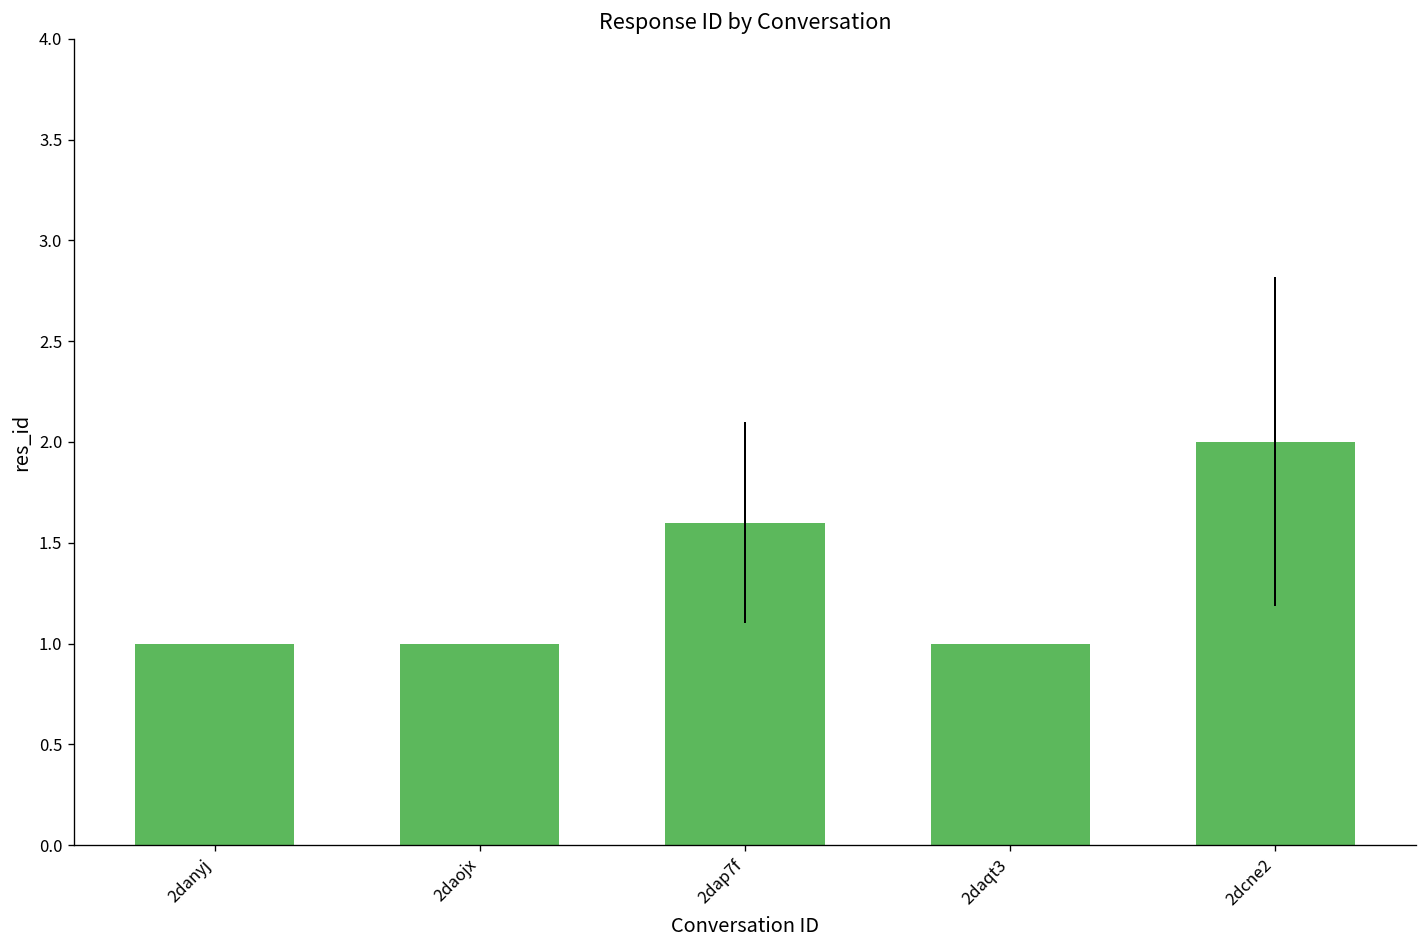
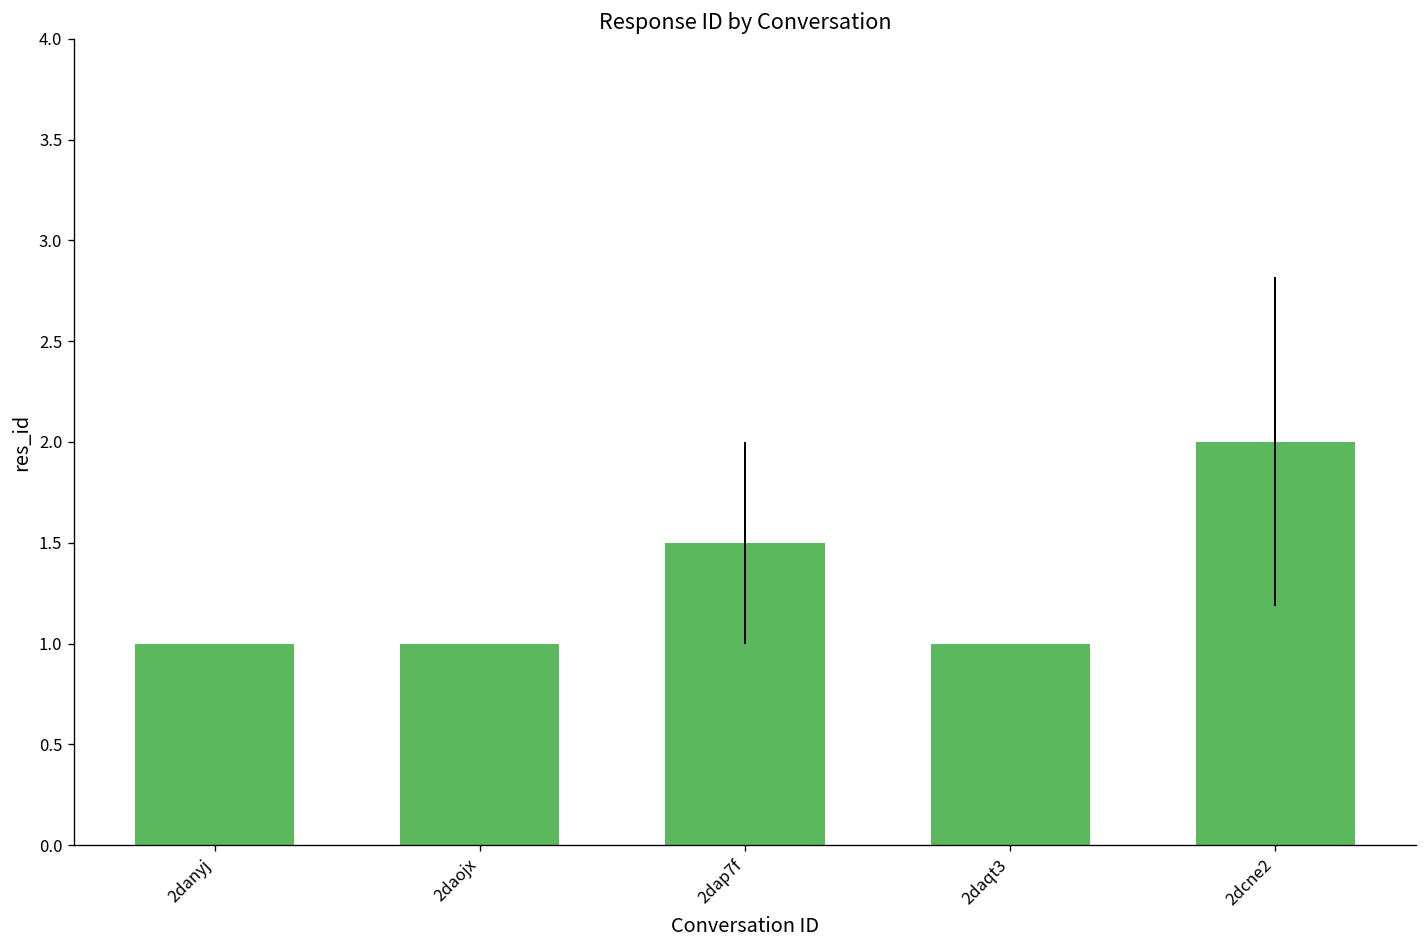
2dap7f: 1.6 -> 1.5
